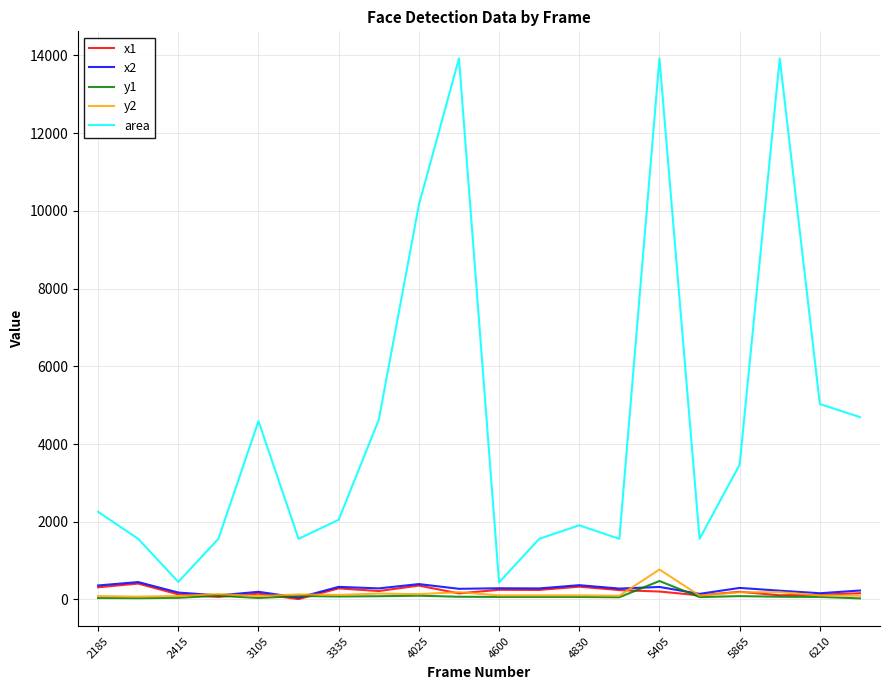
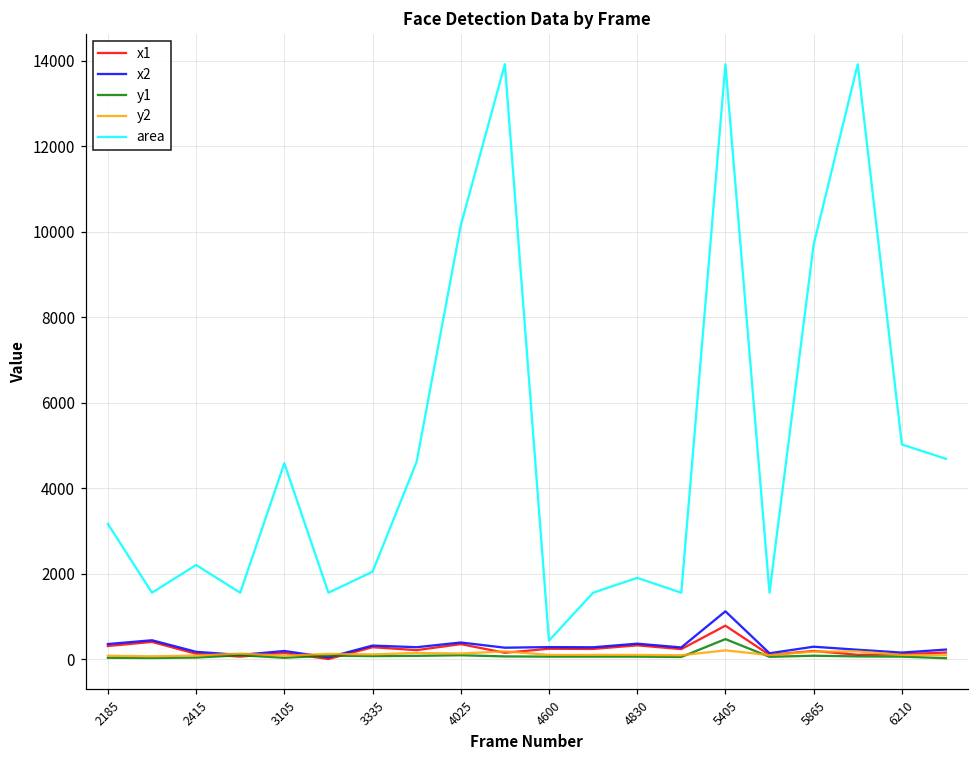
area, 2185: 2300 -> 3200
area, 2415: 500 -> 2200
x1, 5405: 200 -> 800
x2, 5405: 300 -> 1100
y2, 5405: 800 -> 200
area, 5865: 3500 -> 9700
